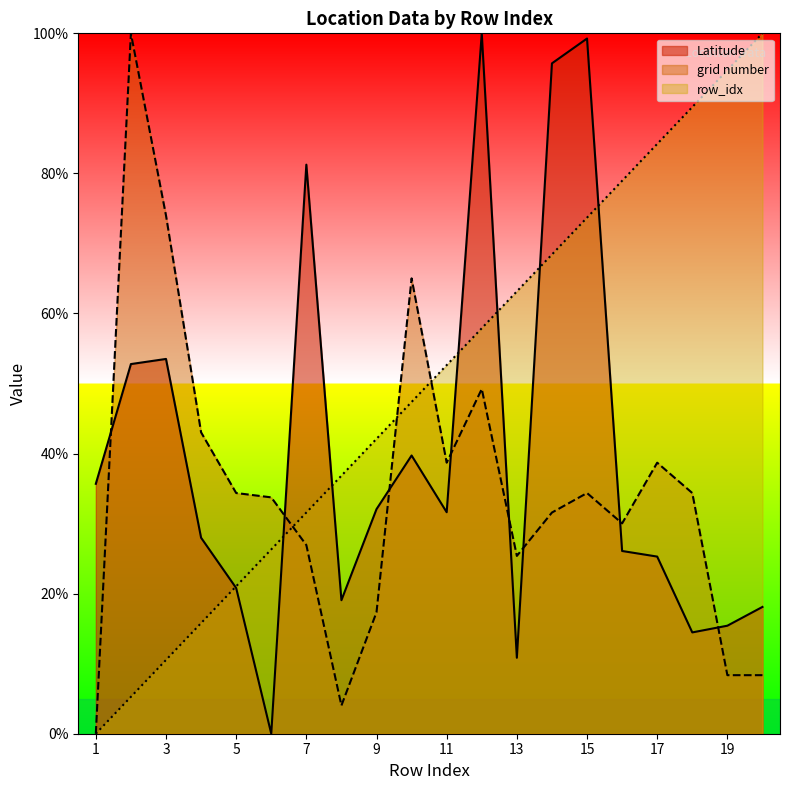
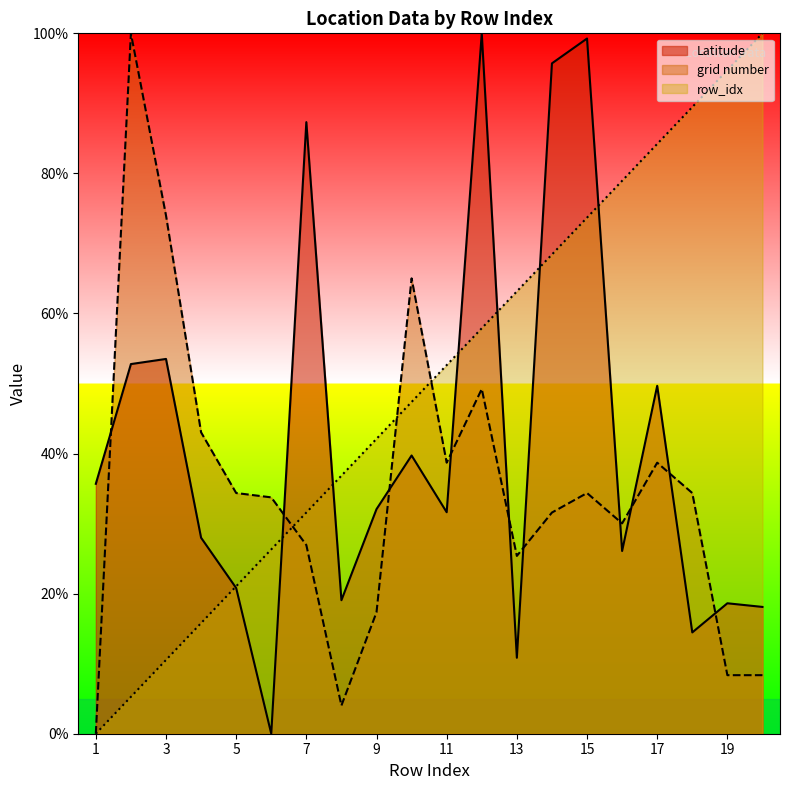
Latitude, 7: 81% -> 87%
Latitude, 17: 25% -> 50%
Latitude, 19: 15% -> 19%
